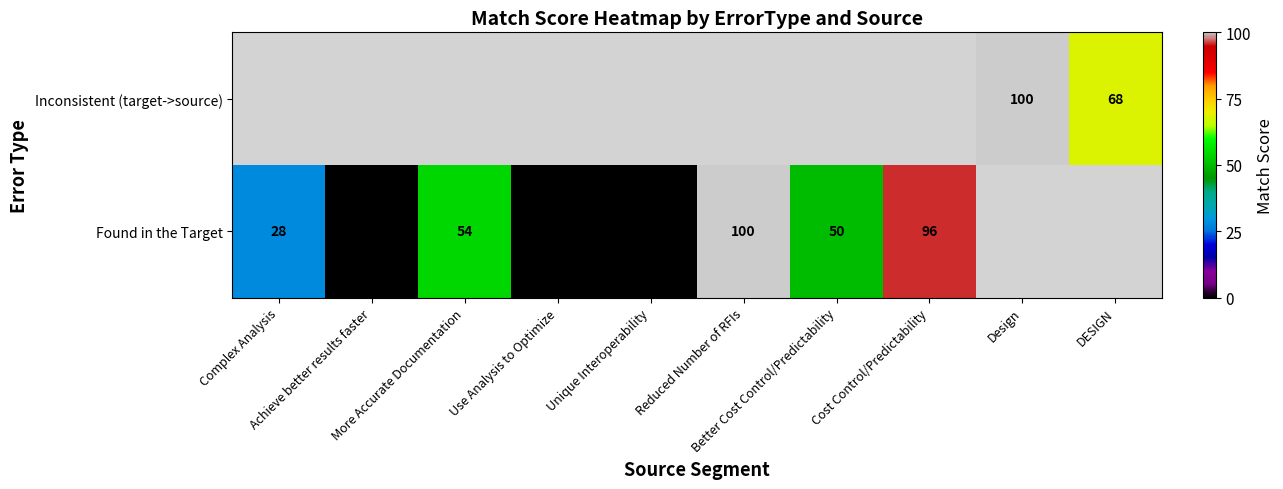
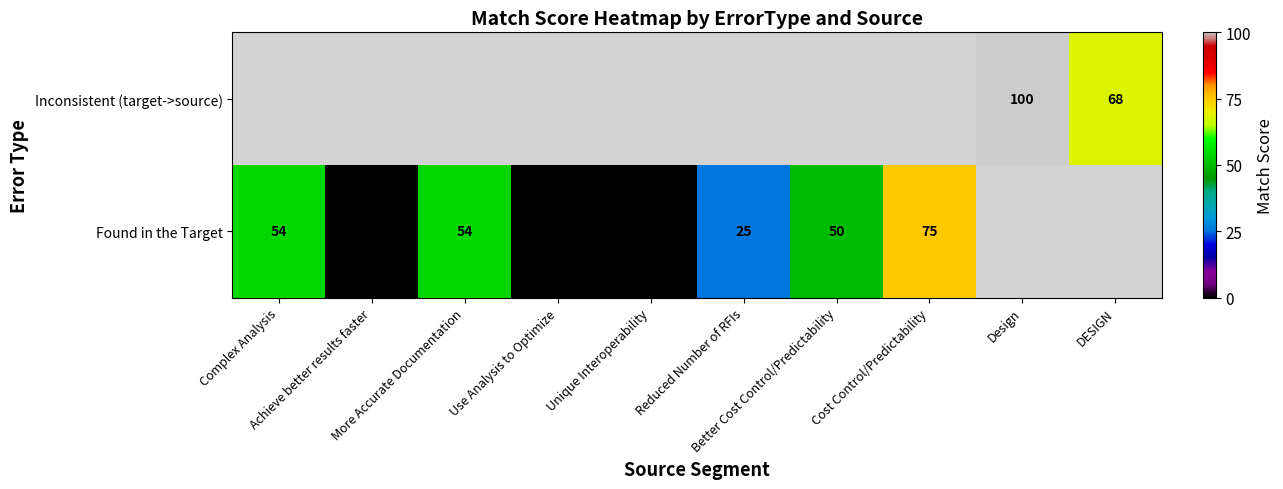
Found in the Target, Complex Analysis: 28 -> 54
Found in the Target, Reduced Number of RFIs: 100 -> 25
Found in the Target, Cost Control/Predictability: 96 -> 75
